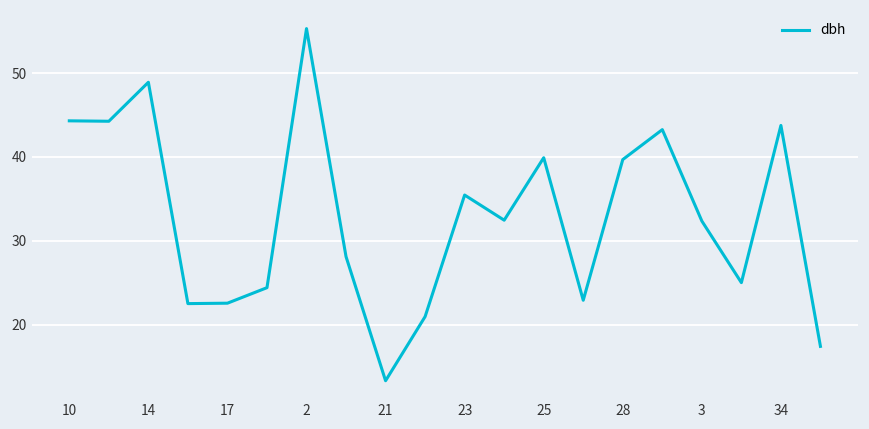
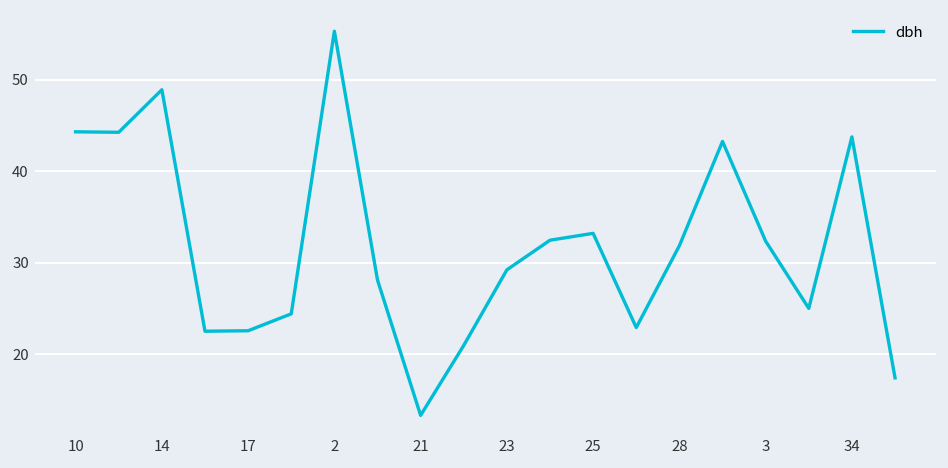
23: 35 -> 29
25: 40 -> 33
28: 40 -> 32
